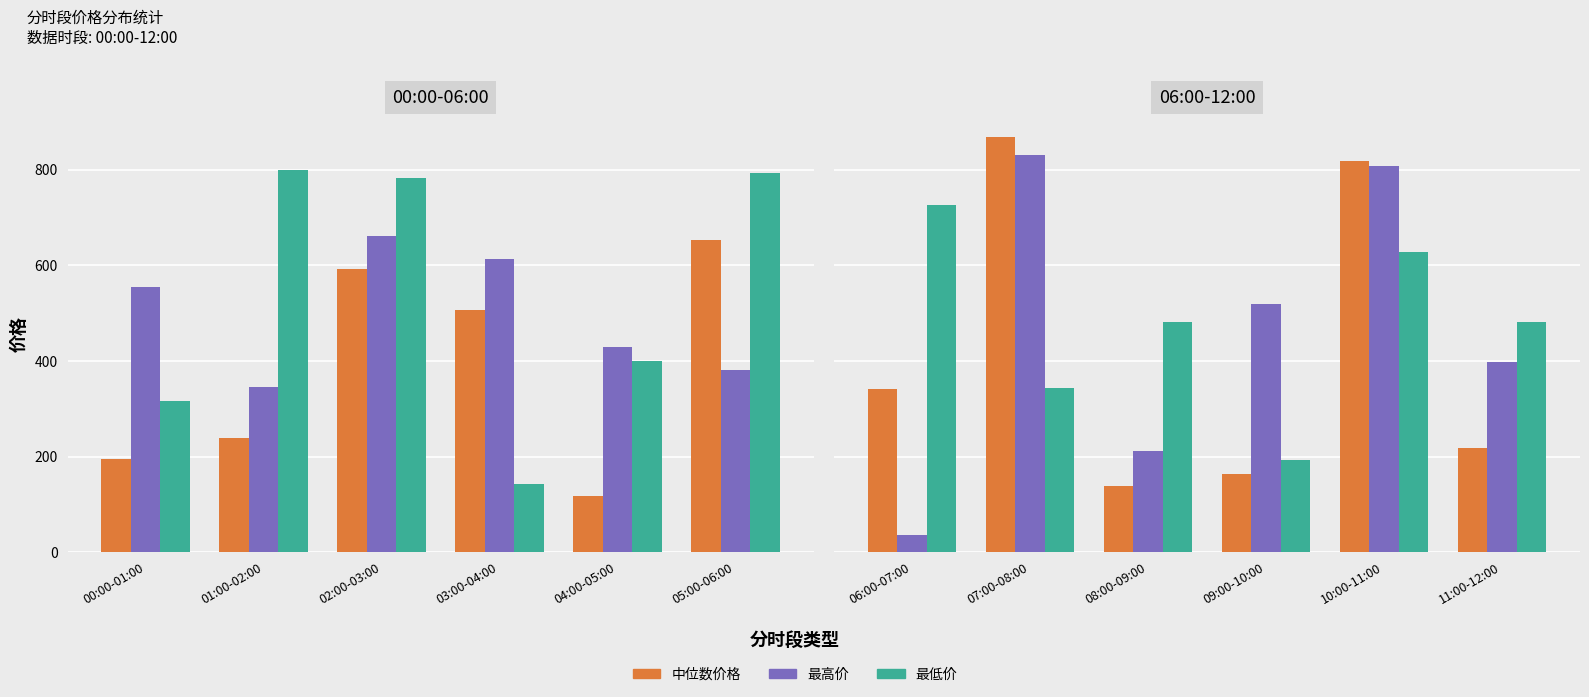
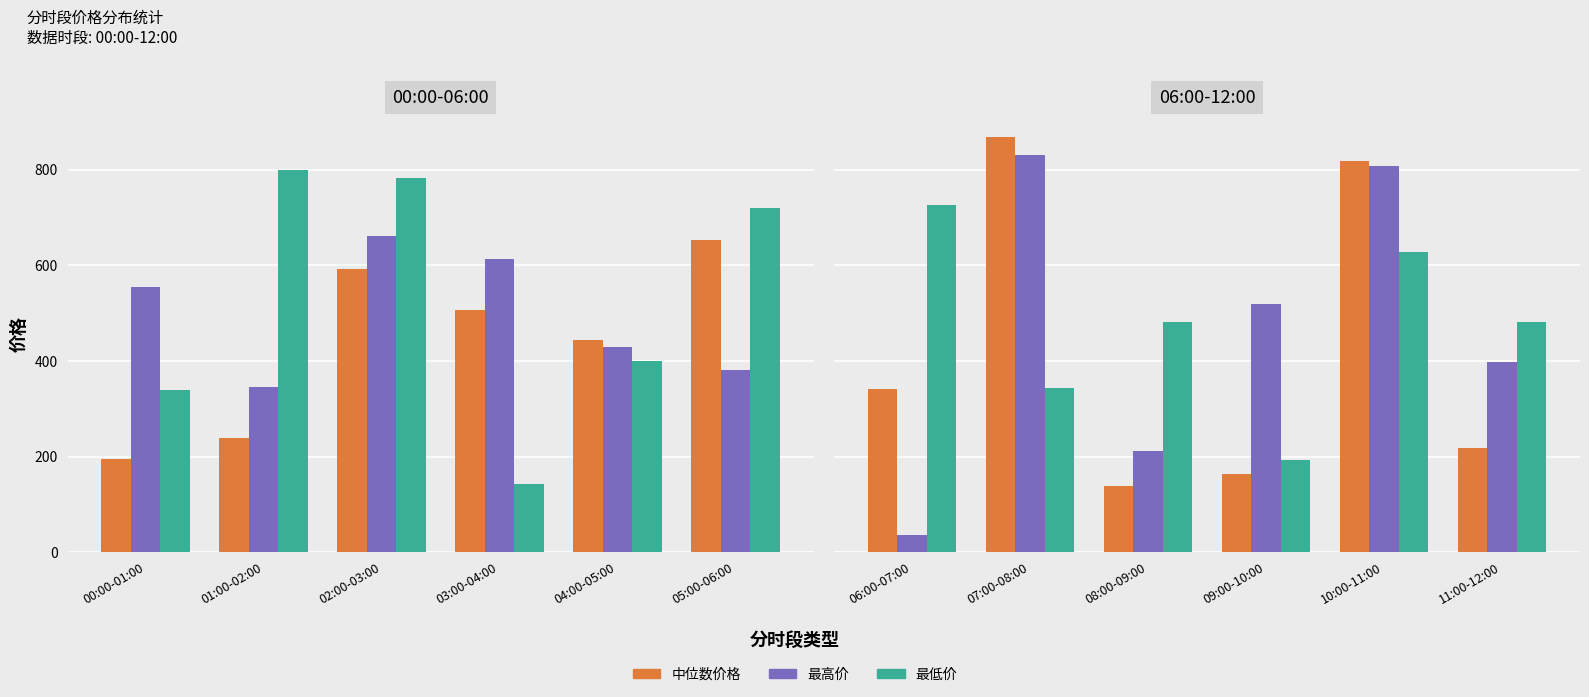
00:00-06:00, 最低价, 00:00-01:00: 320 -> 340
00:00-06:00, 中位数价格, 04:00-05:00: 120 -> 440
00:00-06:00, 最低价, 05:00-06:00: 790 -> 720
